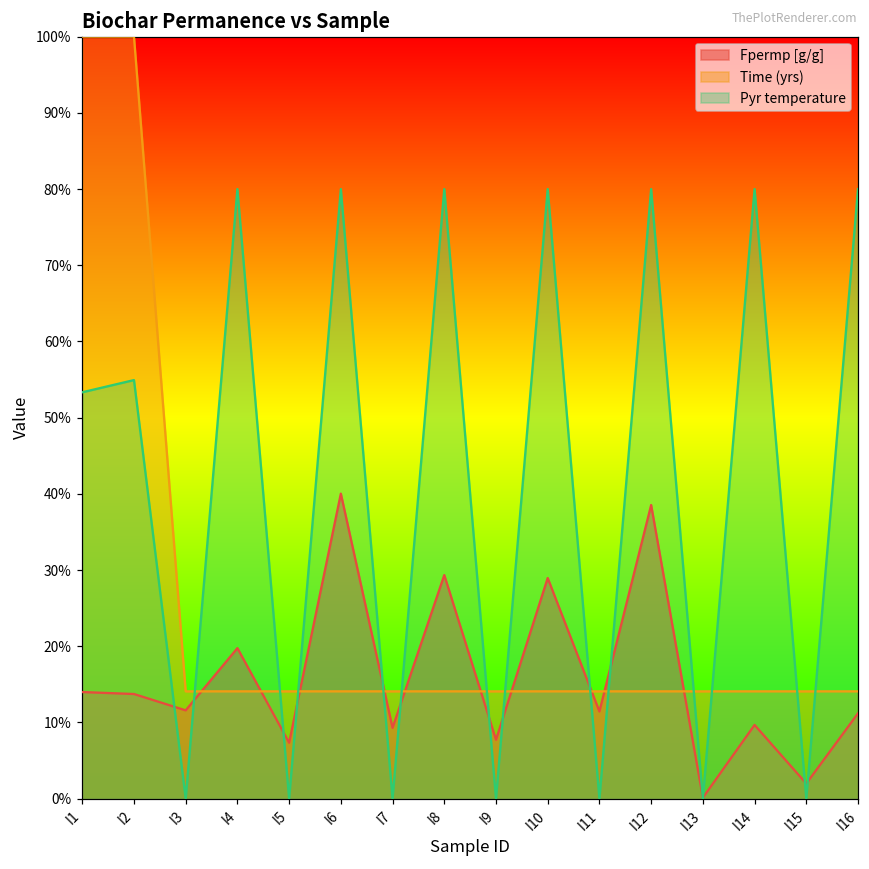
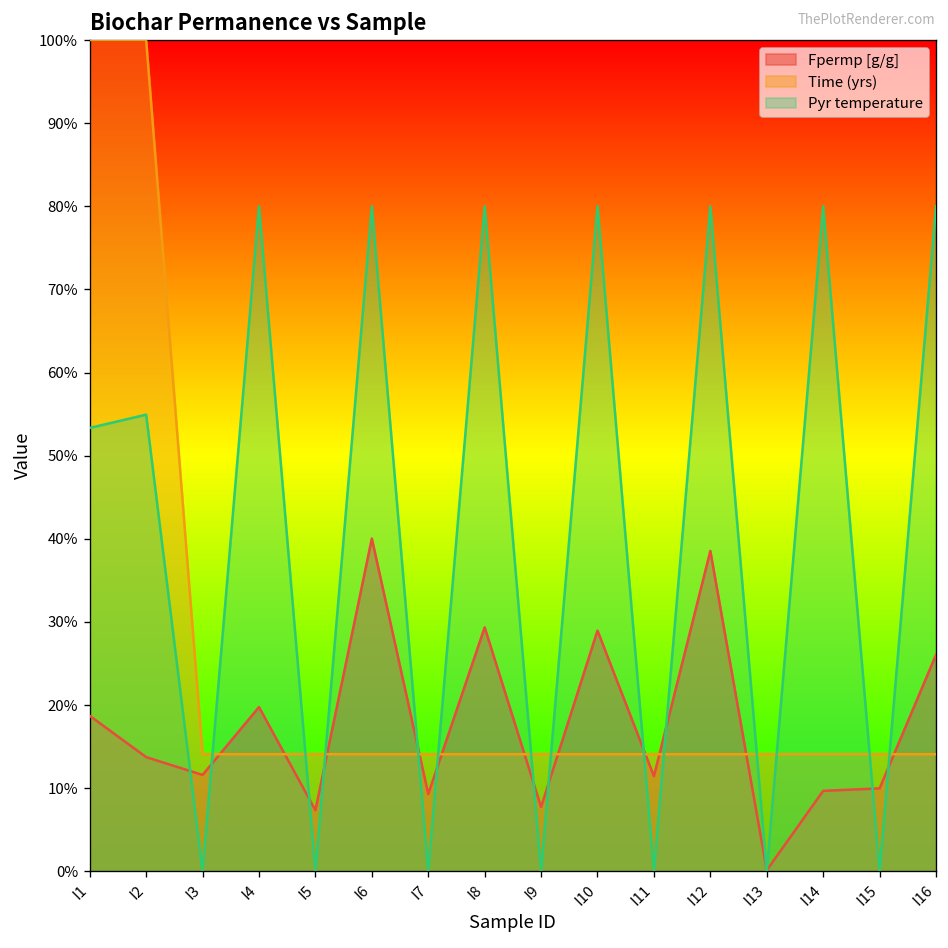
Fpermp [g/g], I1: 14% -> 19%
Fpermp [g/g], I15: 2% -> 10%
Fpermp [g/g], I16: 11% -> 26%
